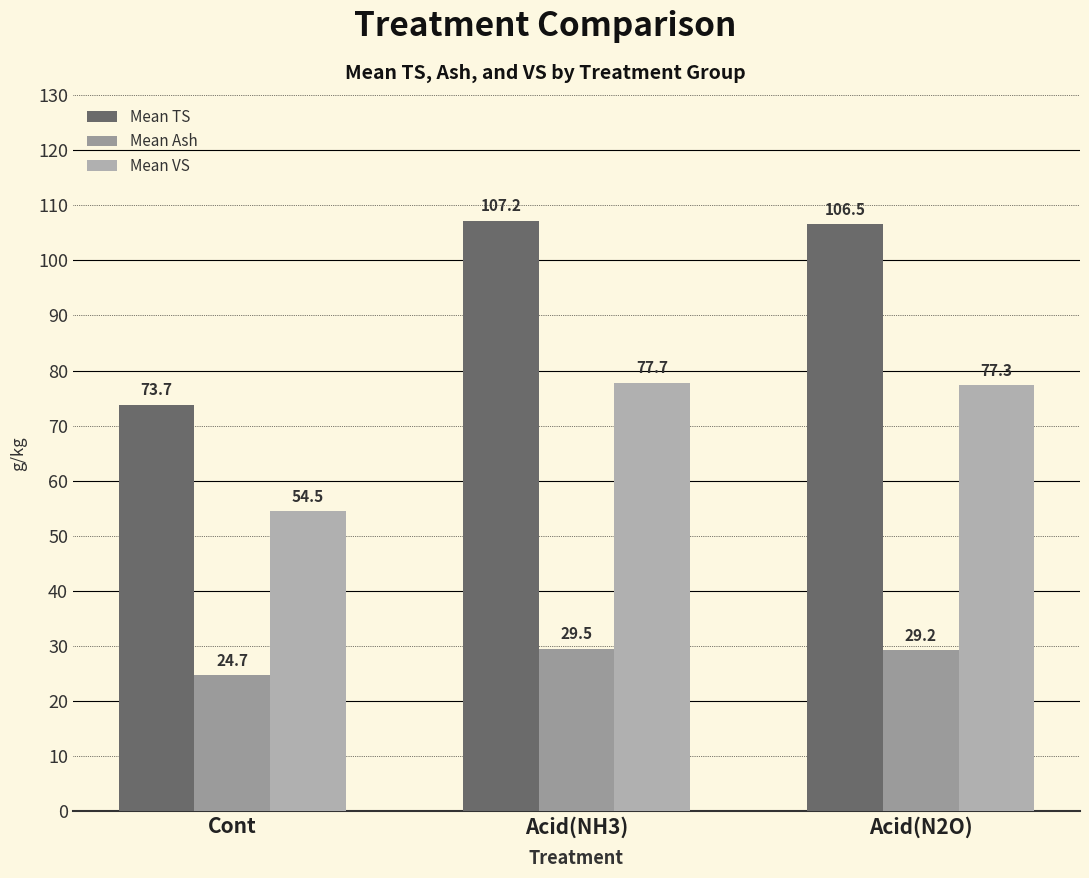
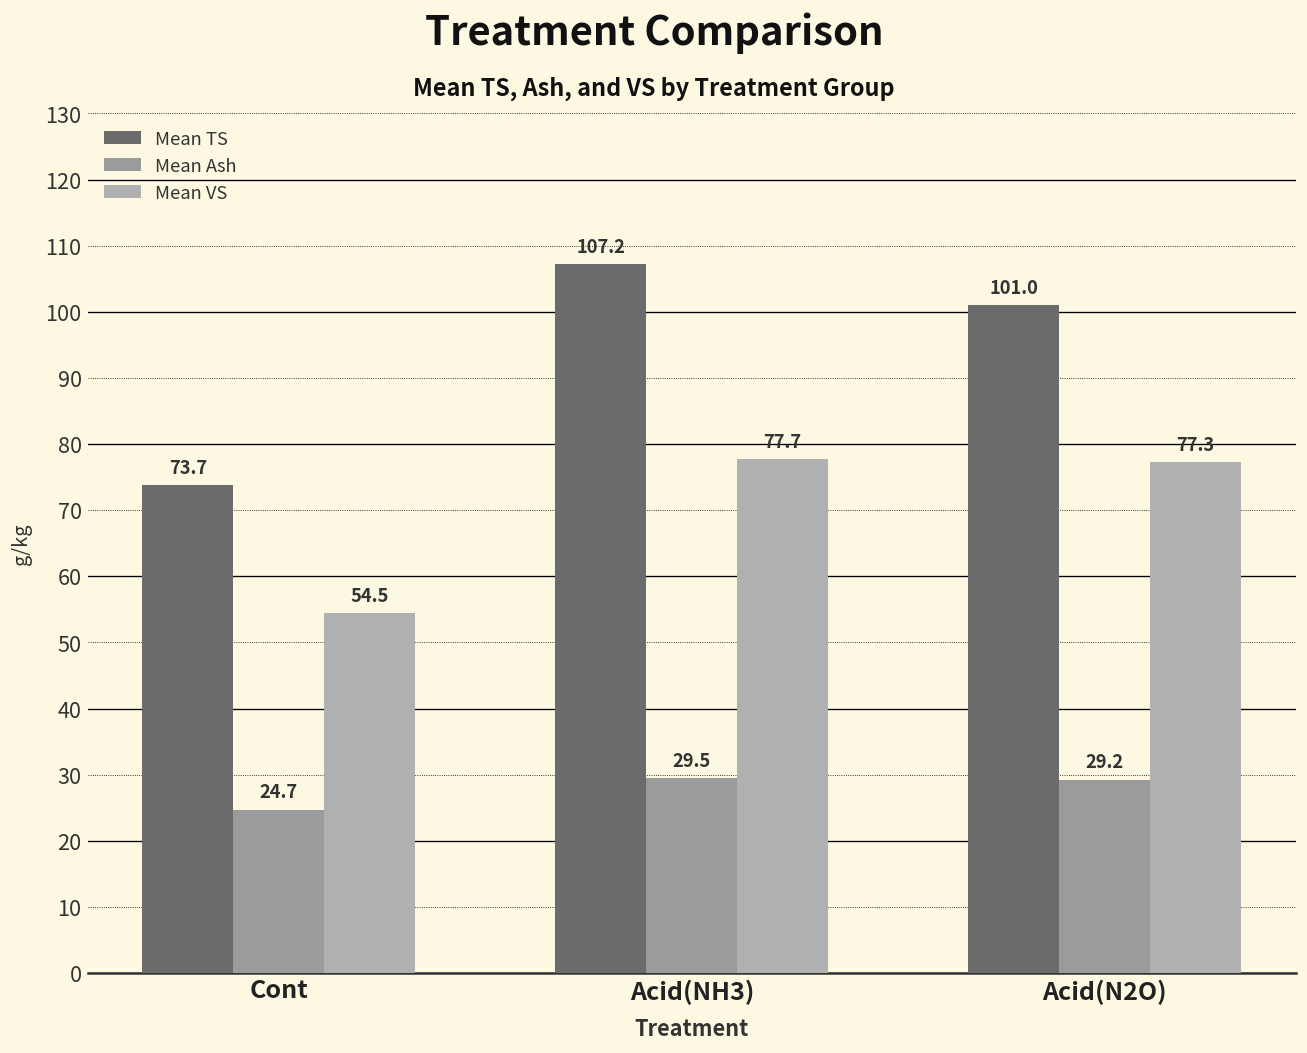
Mean TS, Acid(N2O): 106.5 -> 101.0
